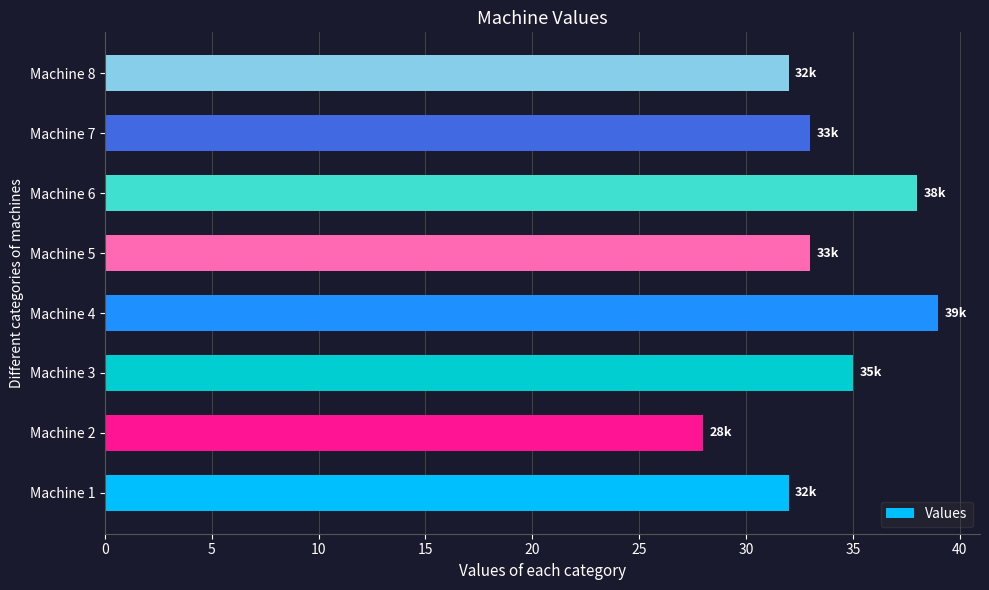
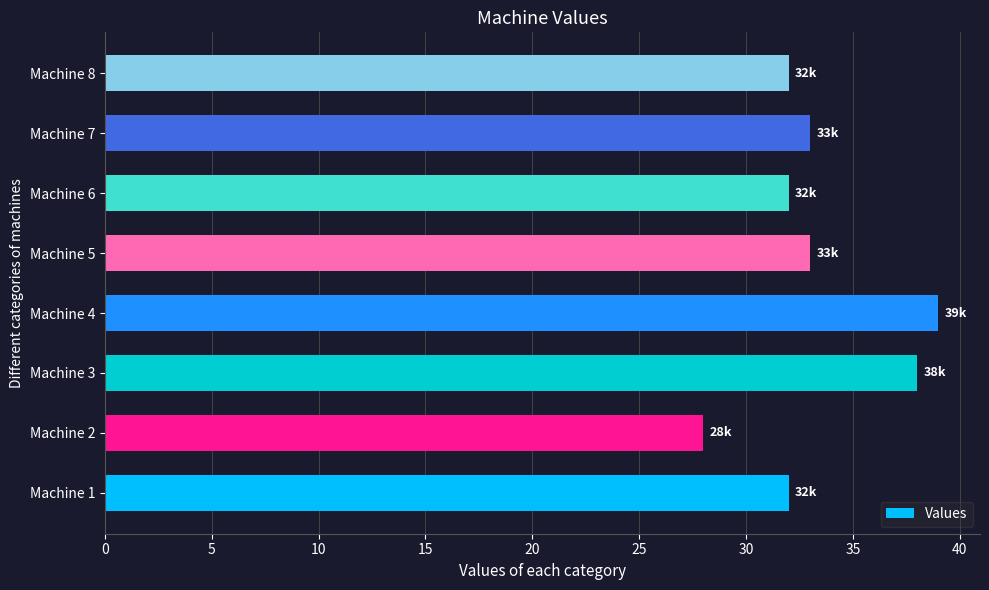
Machine 6: 38k -> 32k
Machine 3: 35k -> 38k
